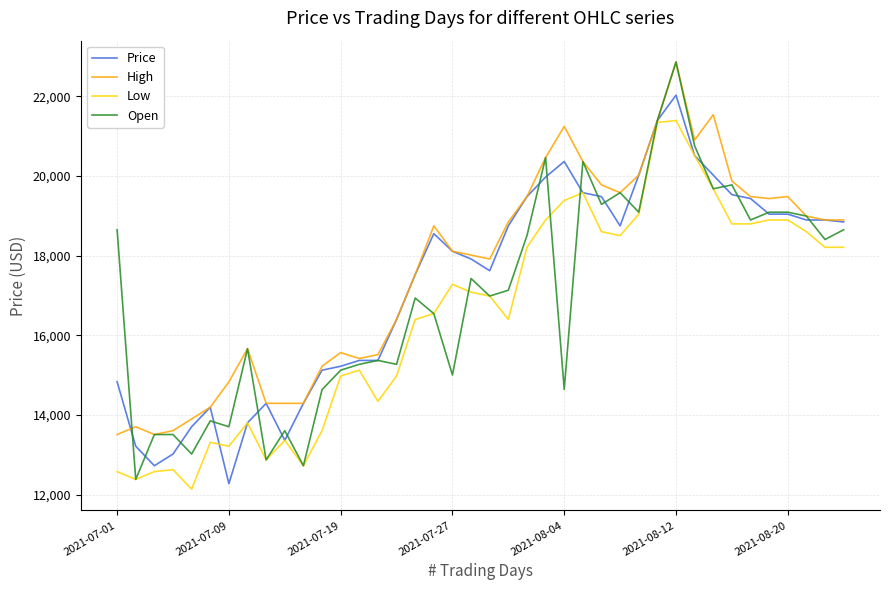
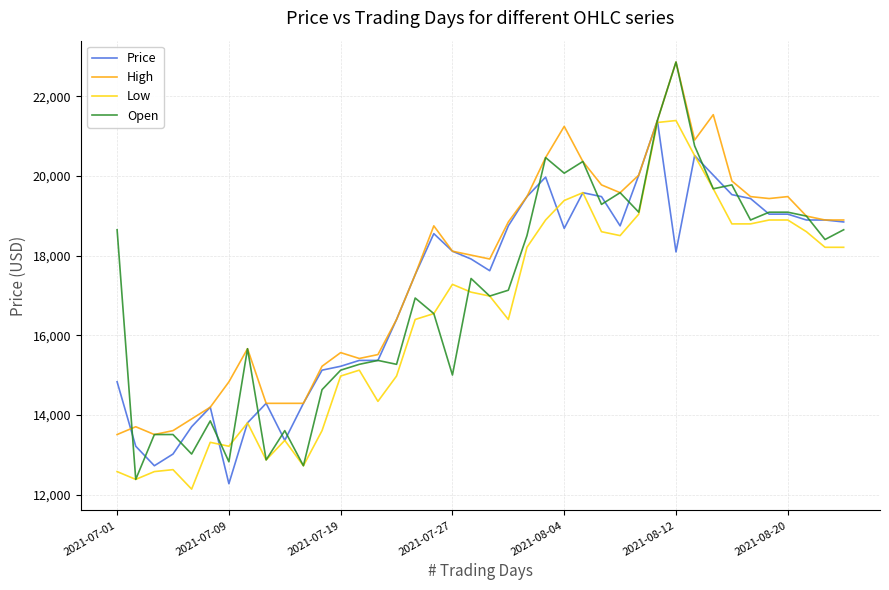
Open, 2021-07-09: 13,700 -> 12,800
Price, 2021-08-04: 20,400 -> 18,700
Open, 2021-08-04: 14,600 -> 20,100
Price, 2021-08-12: 22,000 -> 18,100
